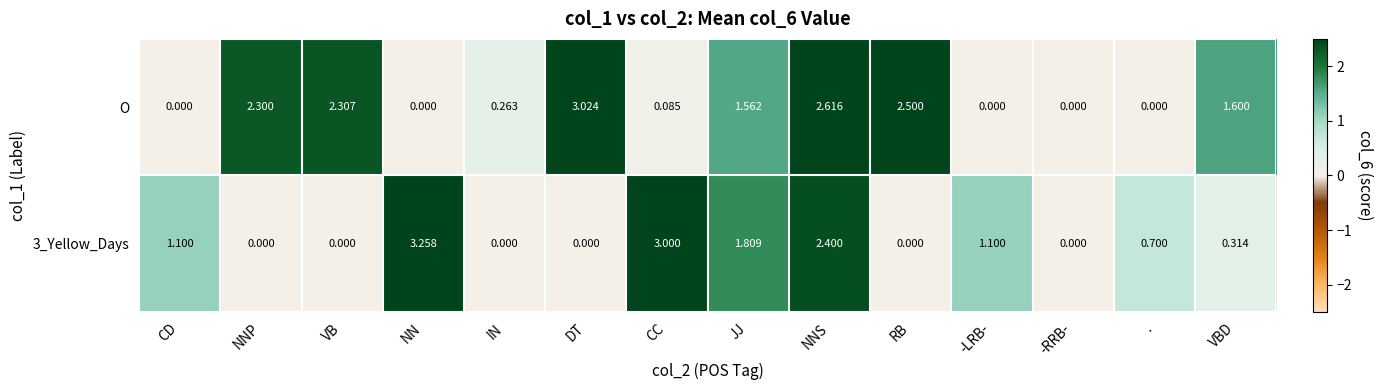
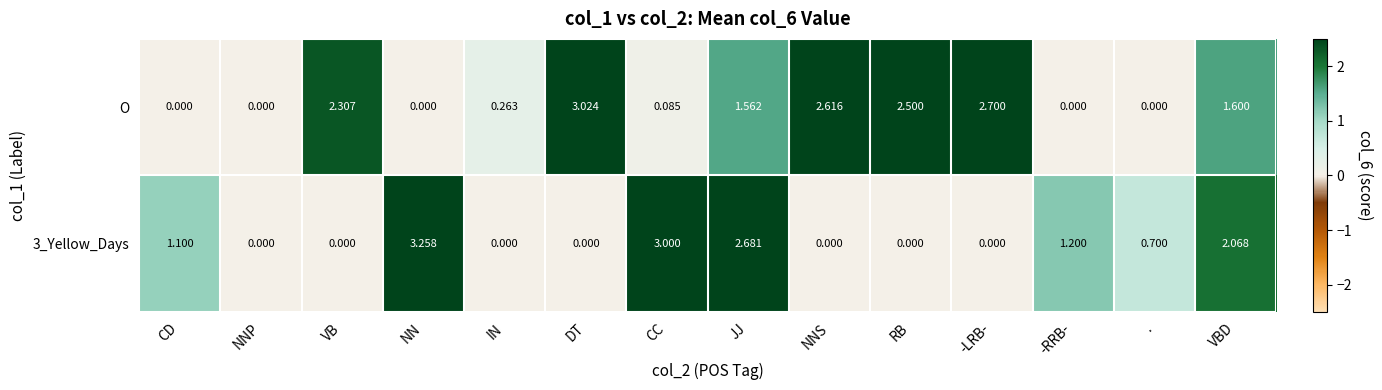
O, NNP: 2.300 -> 0.000
O, -LRB-: 0.000 -> 2.700
3_Yellow_Days, JJ: 1.809 -> 2.681
3_Yellow_Days, NNS: 2.400 -> 0.000
3_Yellow_Days, -LRB-: 1.100 -> 0.000
3_Yellow_Days, -RRB-: 0.000 -> 1.200
3_Yellow_Days, VBD: 0.314 -> 2.068
